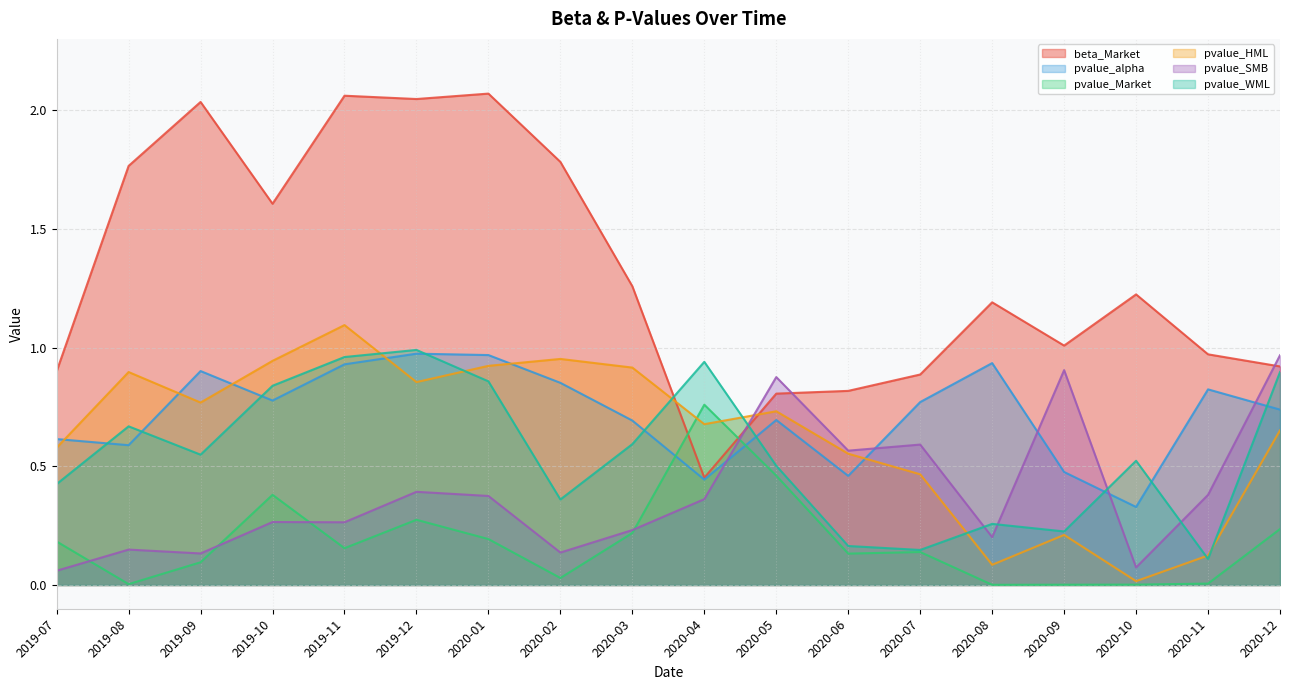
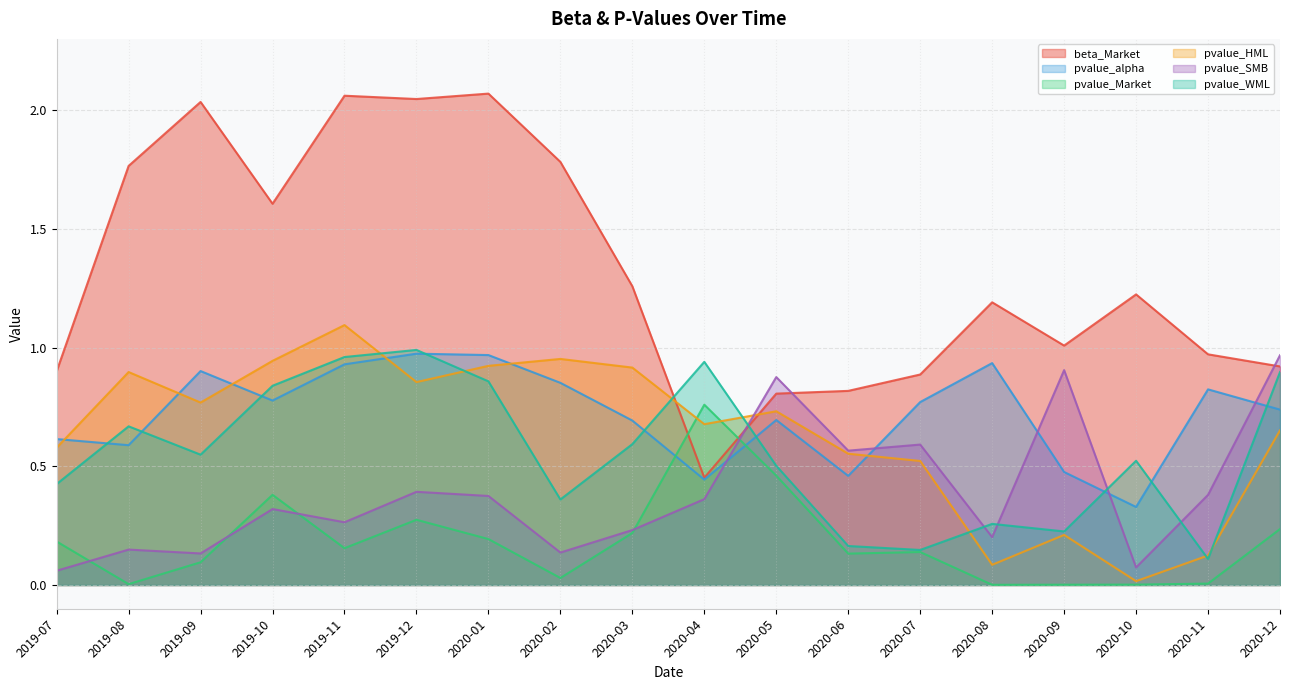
pvalue_SMB, 2019-10: 0.27 -> 0.32
pvalue_HML, 2020-07: 0.47 -> 0.52
